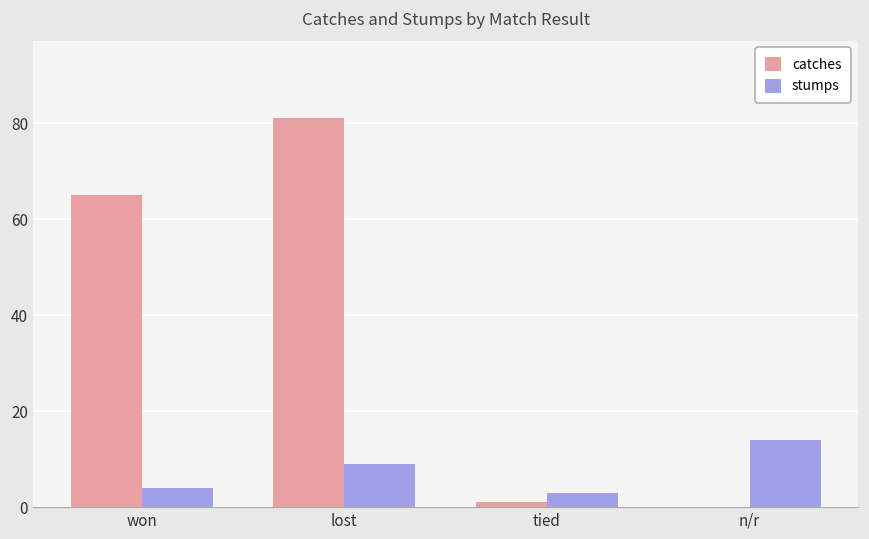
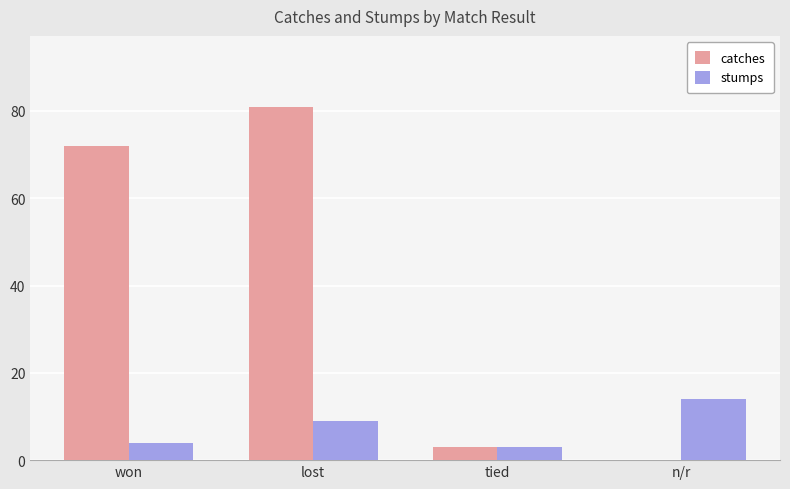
catches, won: 65 -> 72
catches, tied: 1 -> 3
